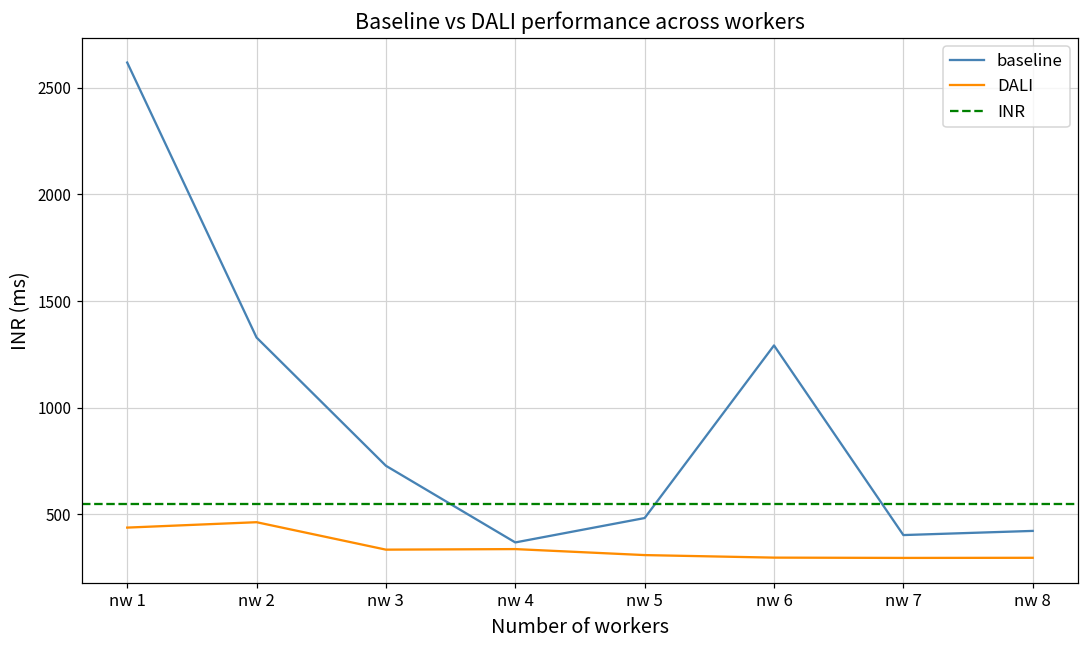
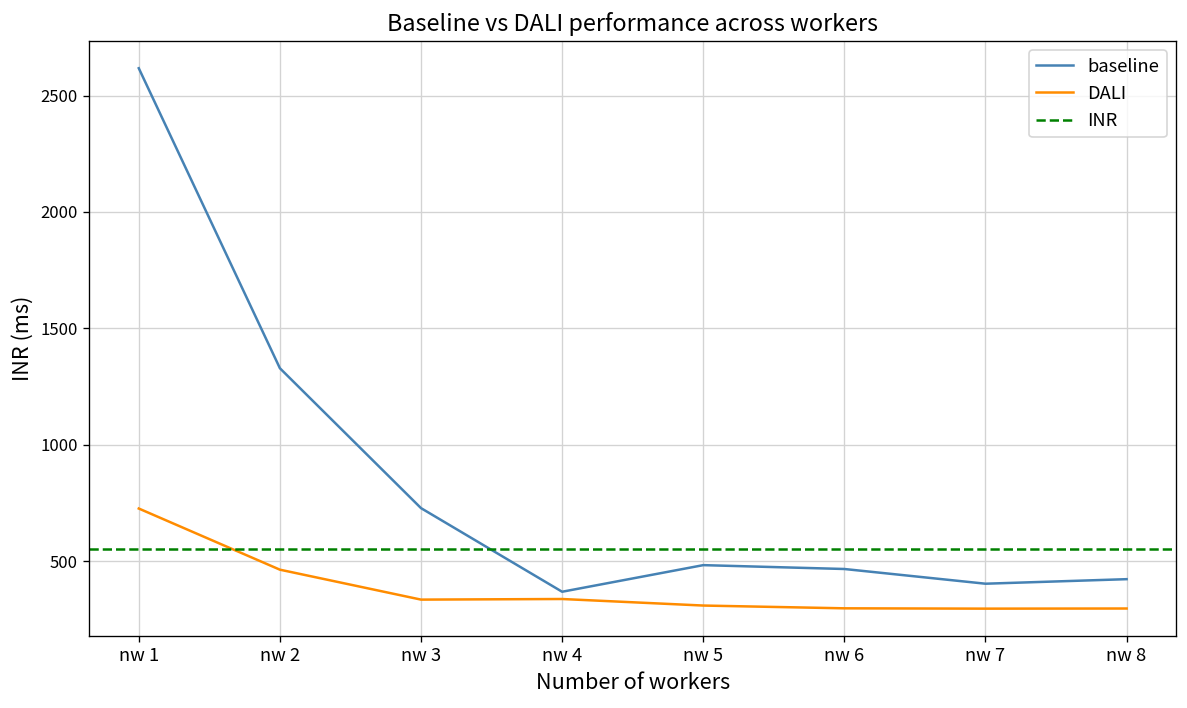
DALI, nw 1: 440 -> 730
baseline, nw 6: 1290 -> 470
